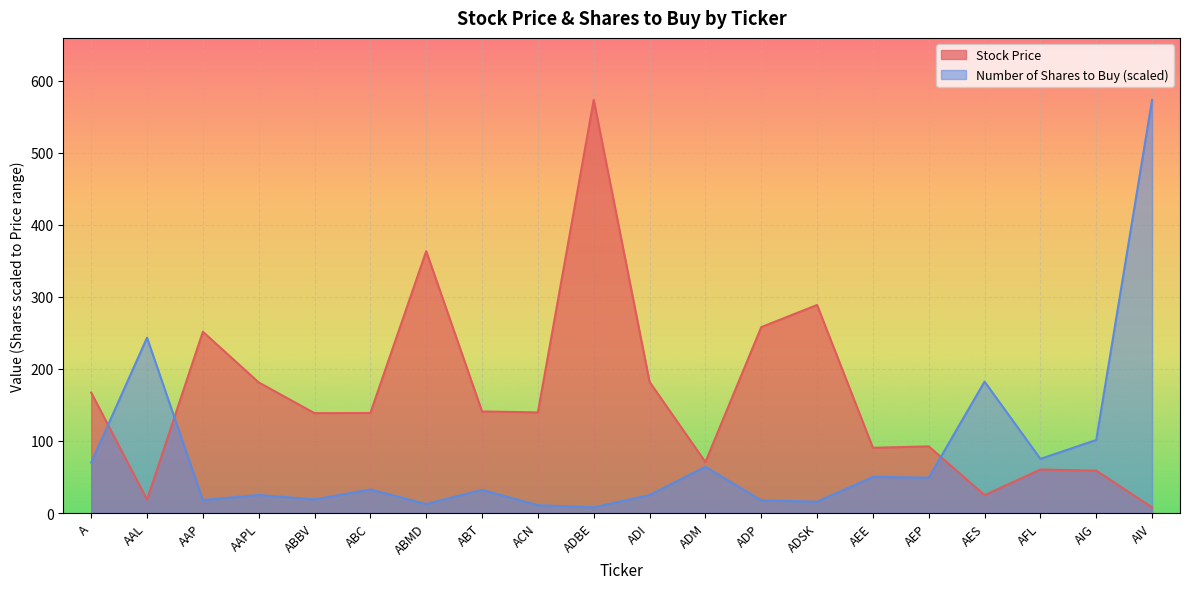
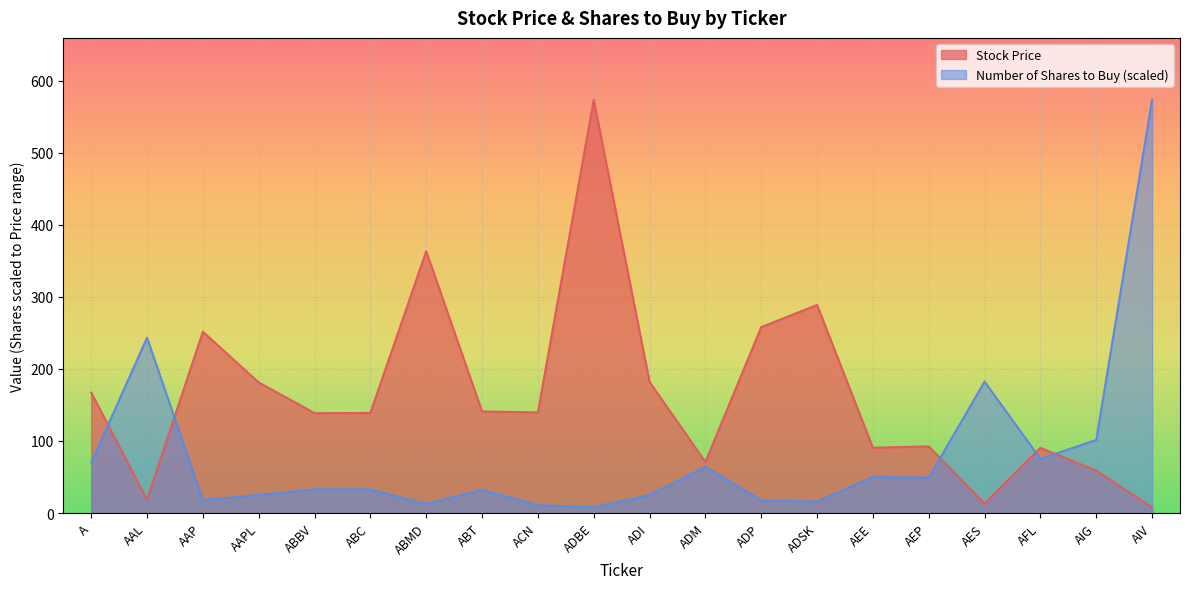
Number of Shares to Buy (scaled), ABBV: 20 -> 30
Stock Price, AES: 20 -> 10
Stock Price, AFL: 60 -> 90
